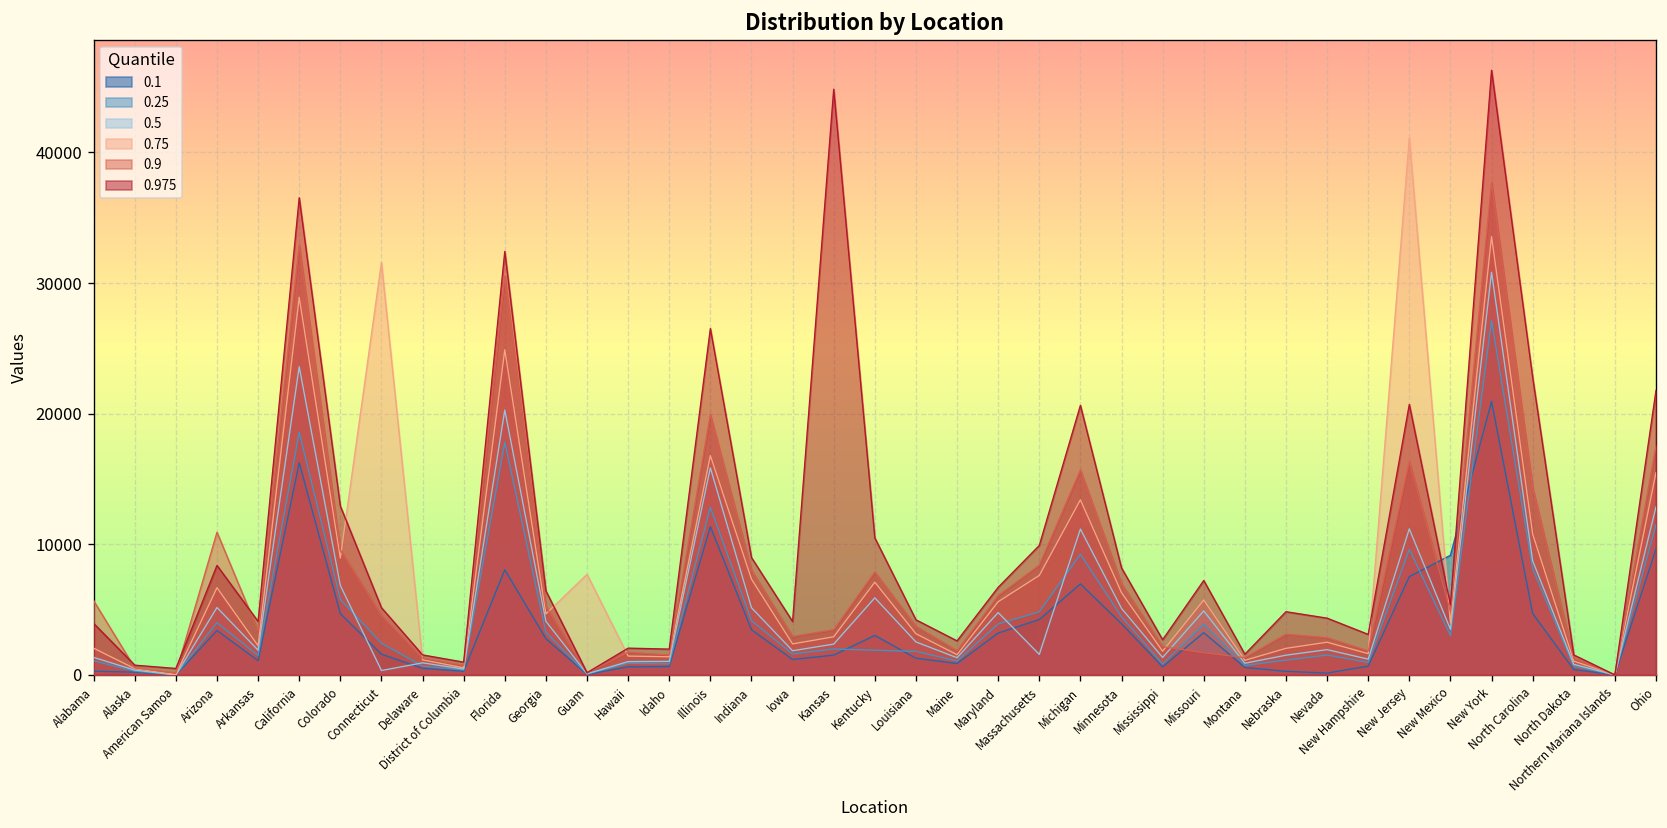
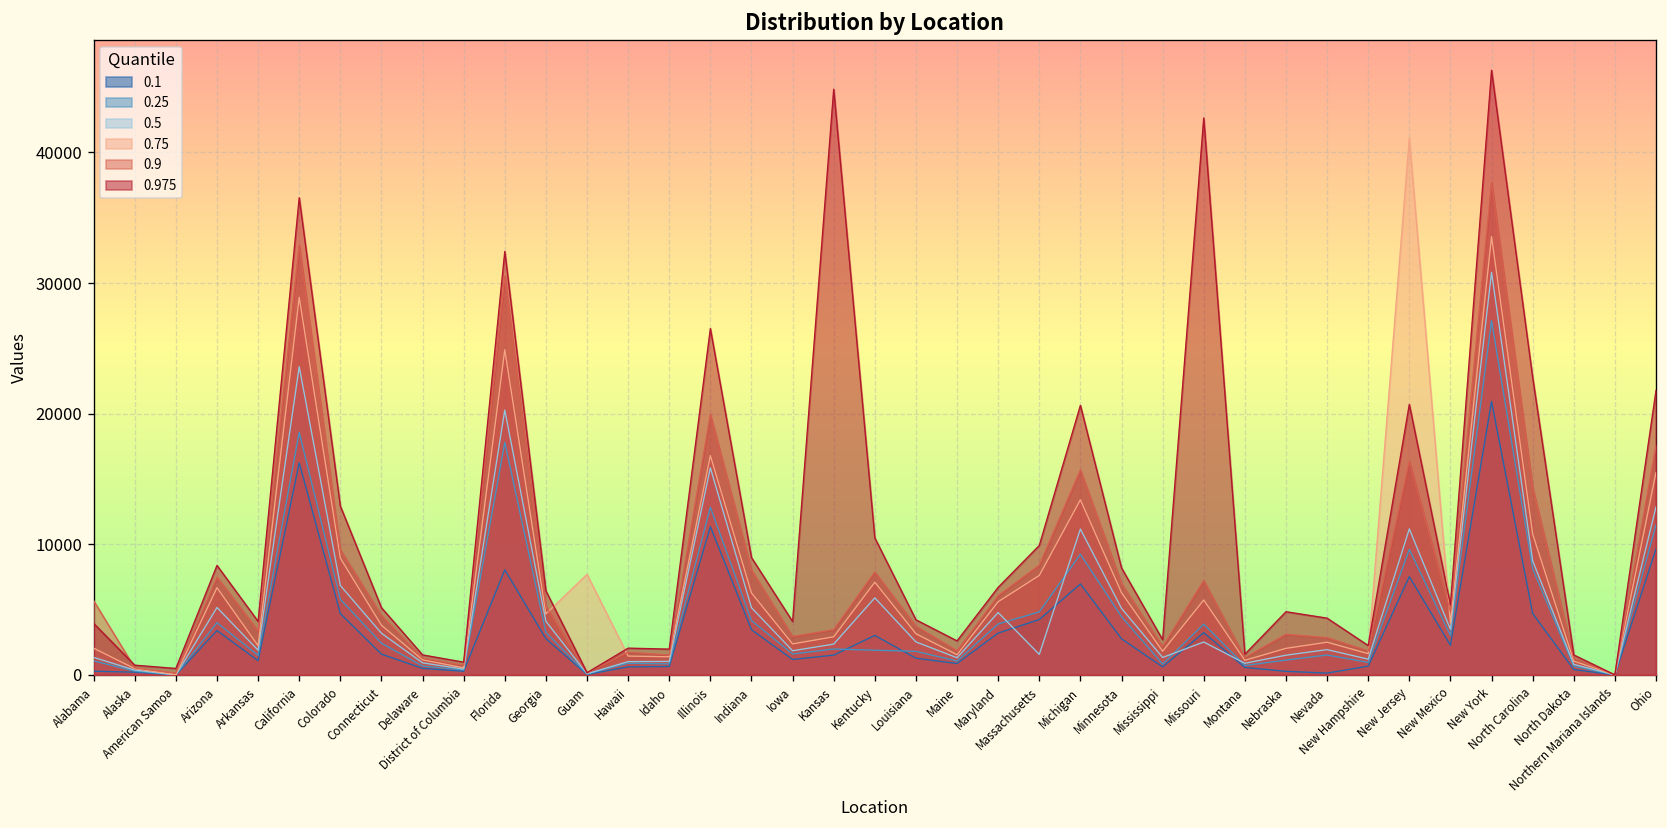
0.9, Arizona: 10900 -> 7500
0.5, Connecticut: 300 -> 3200
0.75, Connecticut: 31600 -> 3800
0.75, Indiana: 7300 -> 6300
0.1, Minnesota: 3900 -> 2800
0.5, Missouri: 4900 -> 2500
0.9, Missouri: 1700 -> 7200
0.975, Missouri: 7200 -> 42600
0.975, New Hampshire: 3100 -> 2200
0.1, New Mexico: 9200 -> 2300
